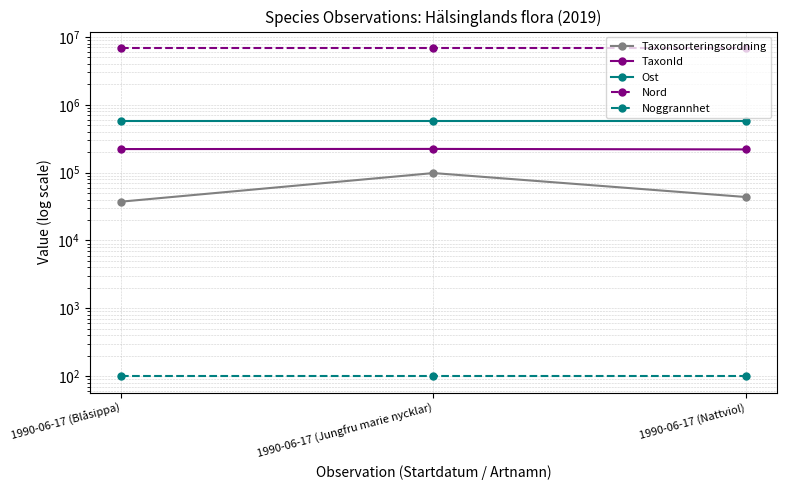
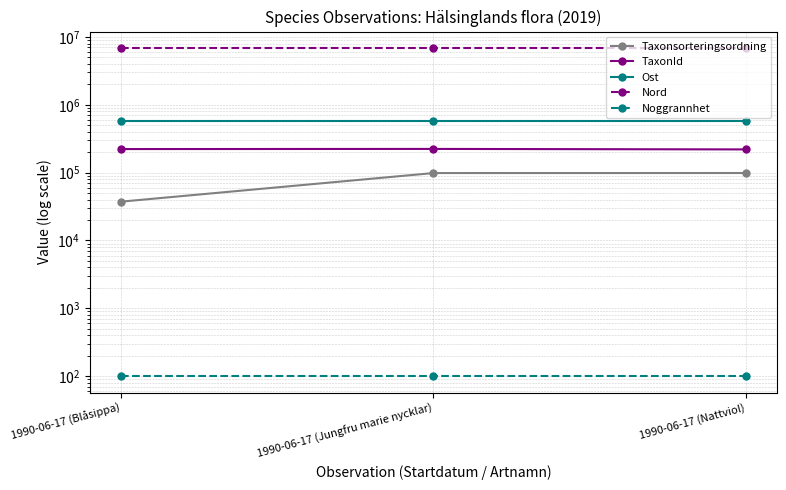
Taxonsorteringsordning, 1990-06-17 (Nattviol): 40000 -> 100000
